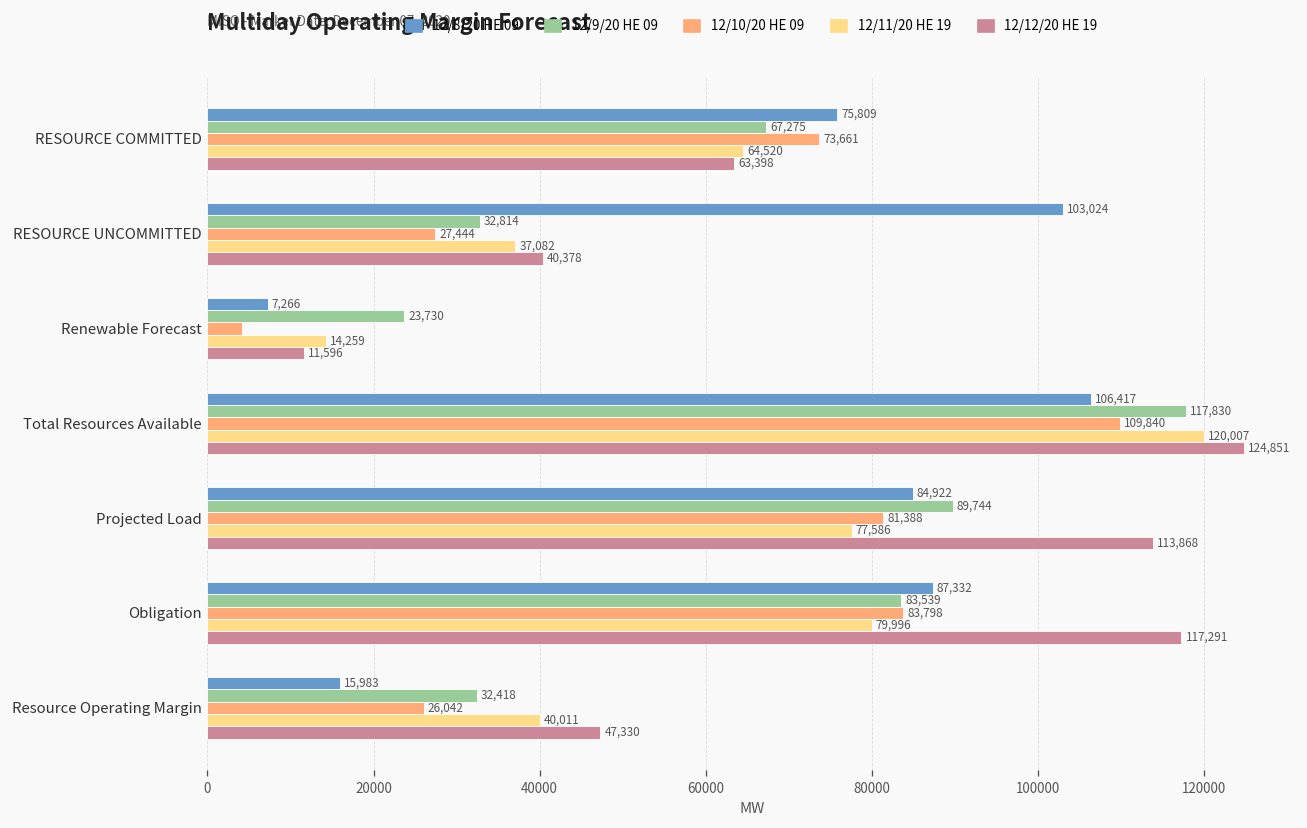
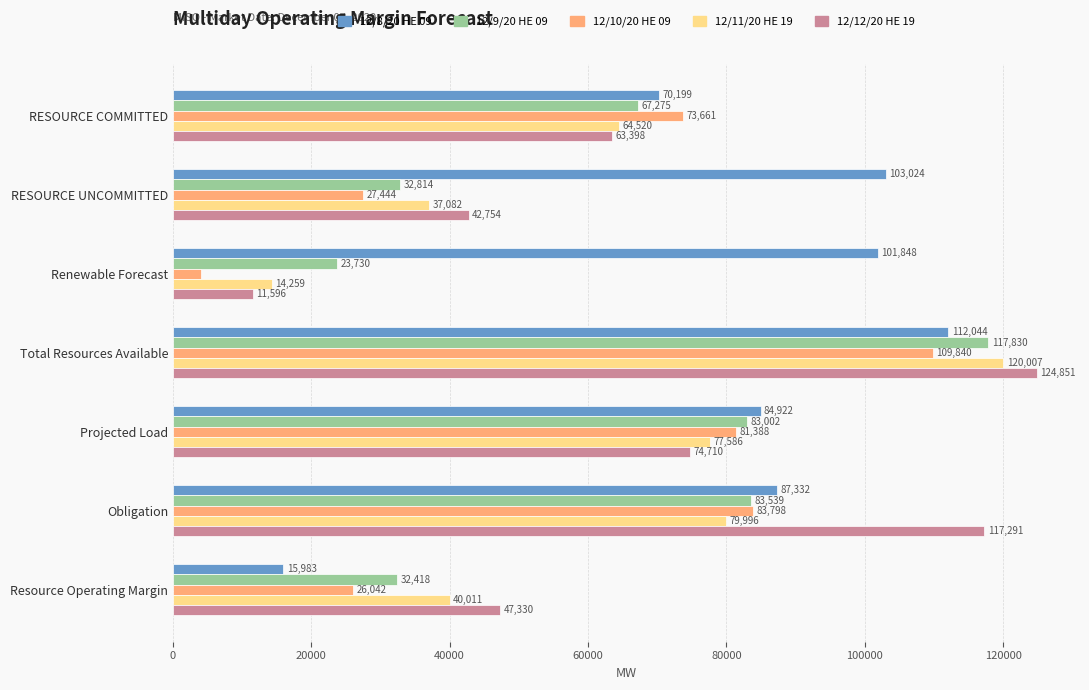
12/8/20 HE 09, RESOURCE COMMITTED: 75,809 -> 70,199
12/12/20 HE 19, RESOURCE UNCOMMITTED: 40,378 -> 42,754
12/8/20 HE 09, Renewable Forecast: 7,266 -> 101,848
12/8/20 HE 09, Total Resources Available: 106,417 -> 112,044
12/9/20 HE 09, Projected Load: 89,744 -> 83,002
12/12/20 HE 19, Projected Load: 113,868 -> 74,710
